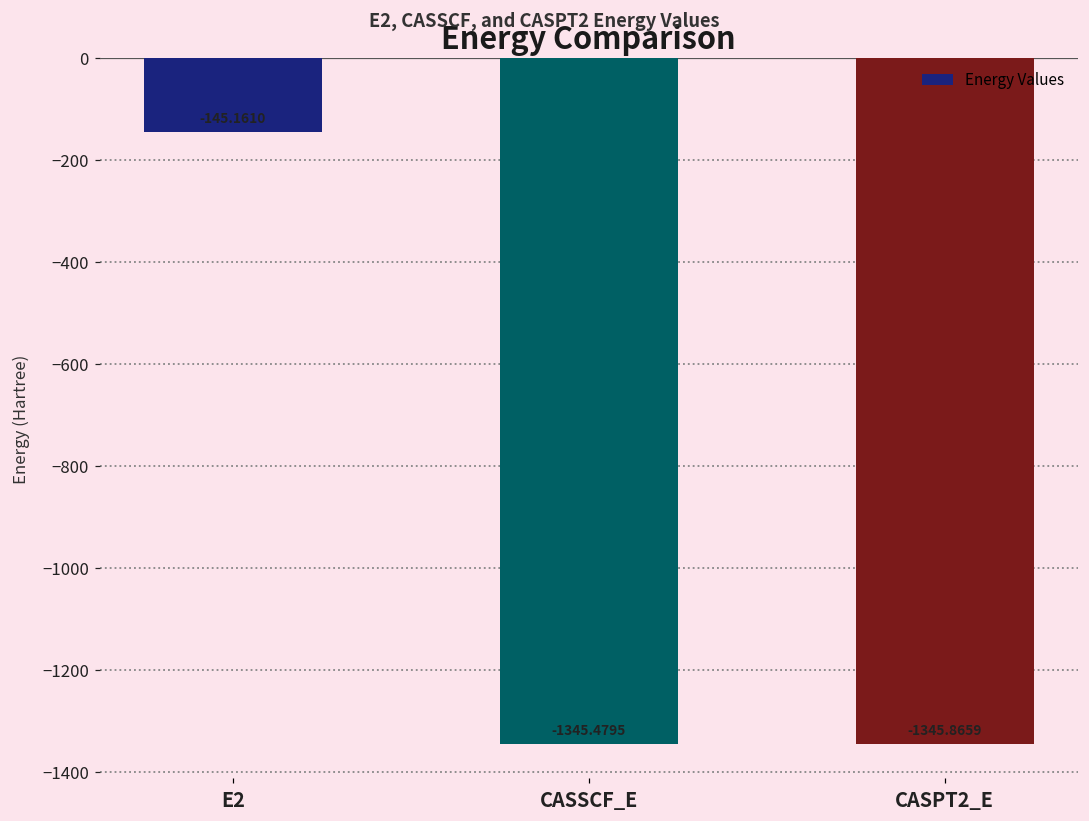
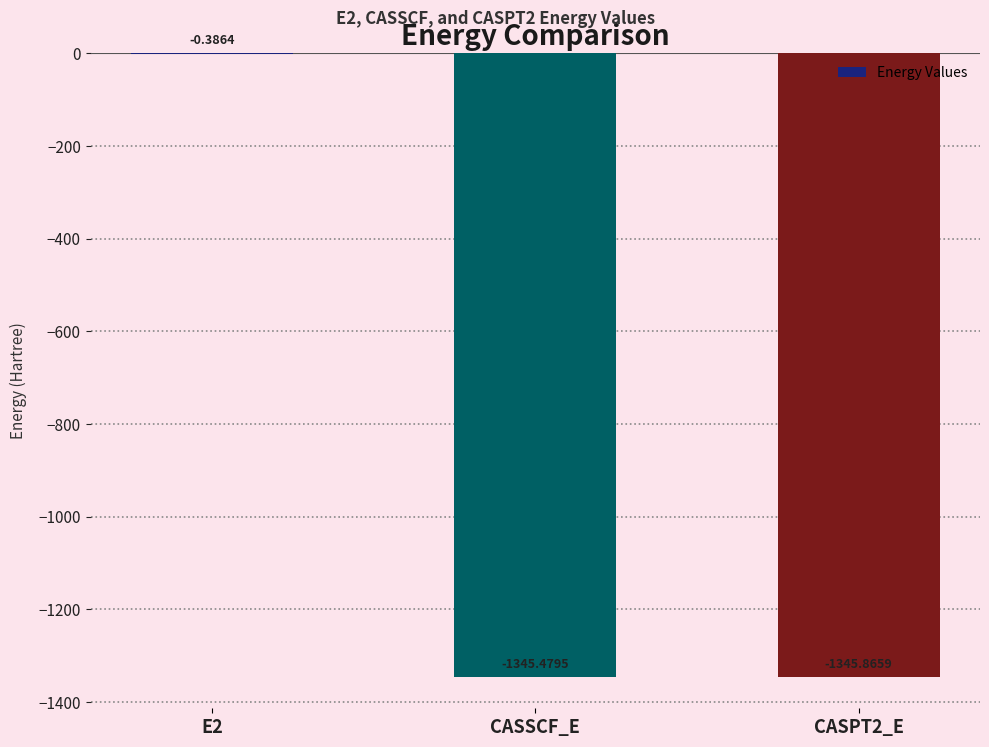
E2: -145.1610 -> -0.3864
